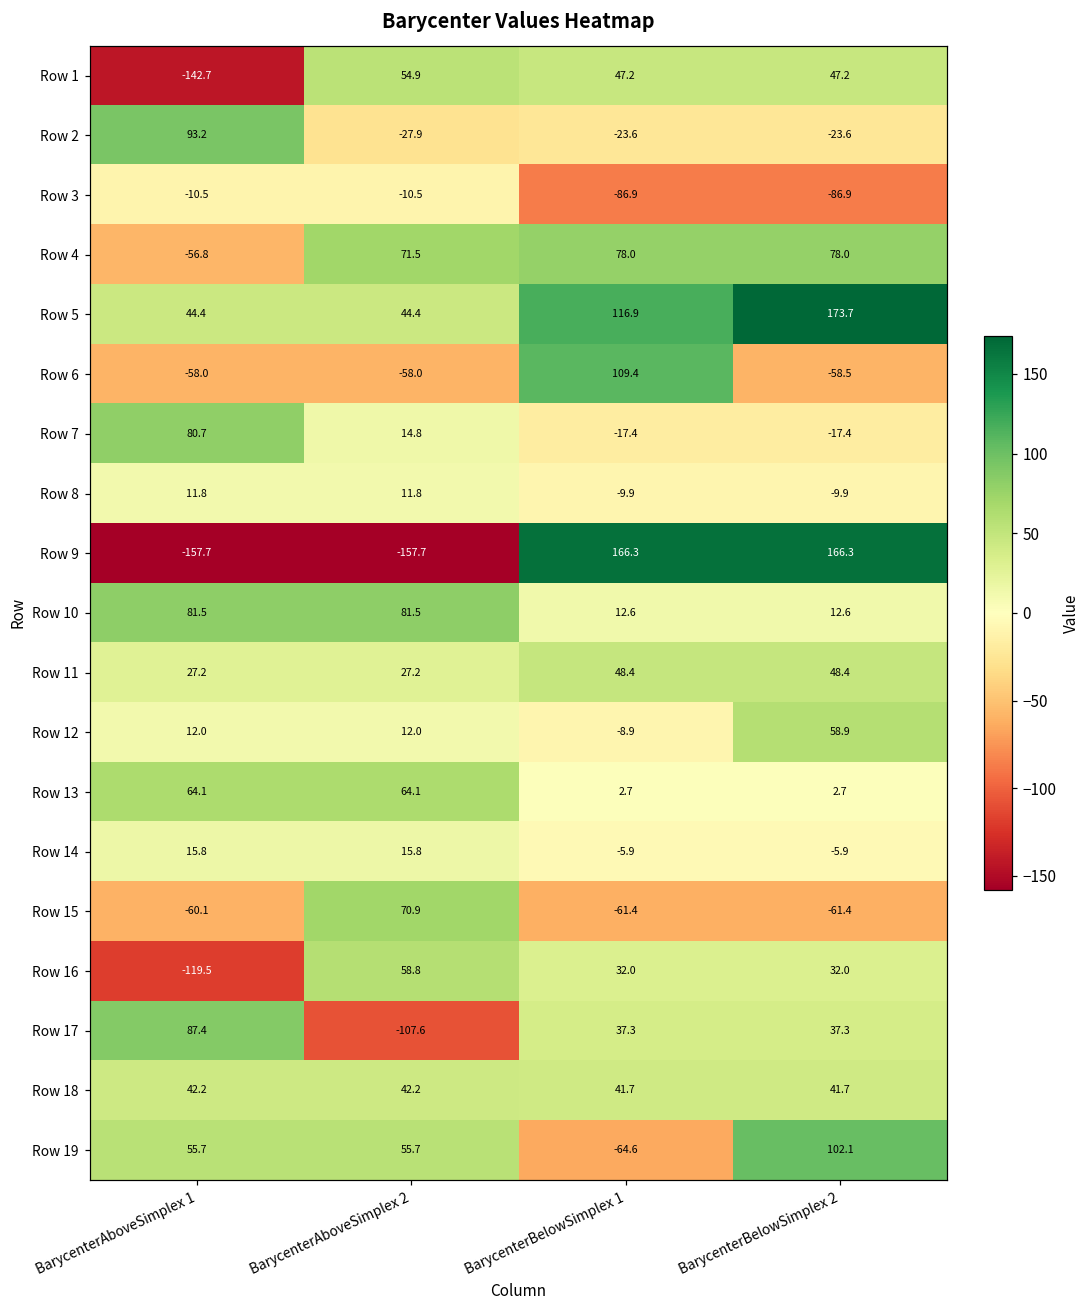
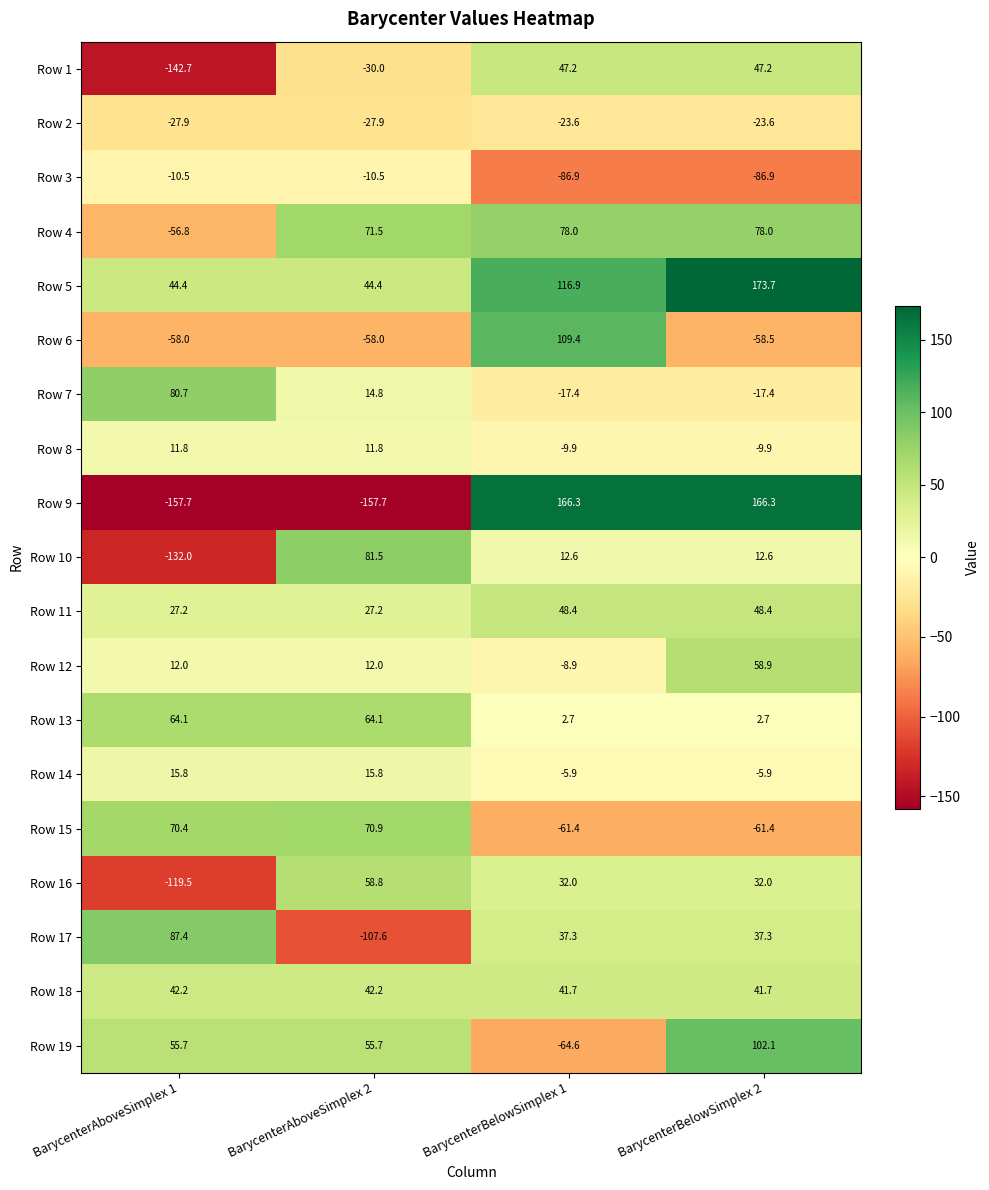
Row 1, BarycenterAboveSimplex 2: 54.9 -> -30.0
Row 2, BarycenterAboveSimplex 1: 93.2 -> -27.9
Row 10, BarycenterAboveSimplex 1: 81.5 -> -132.0
Row 15, BarycenterAboveSimplex 1: -60.1 -> 70.4
